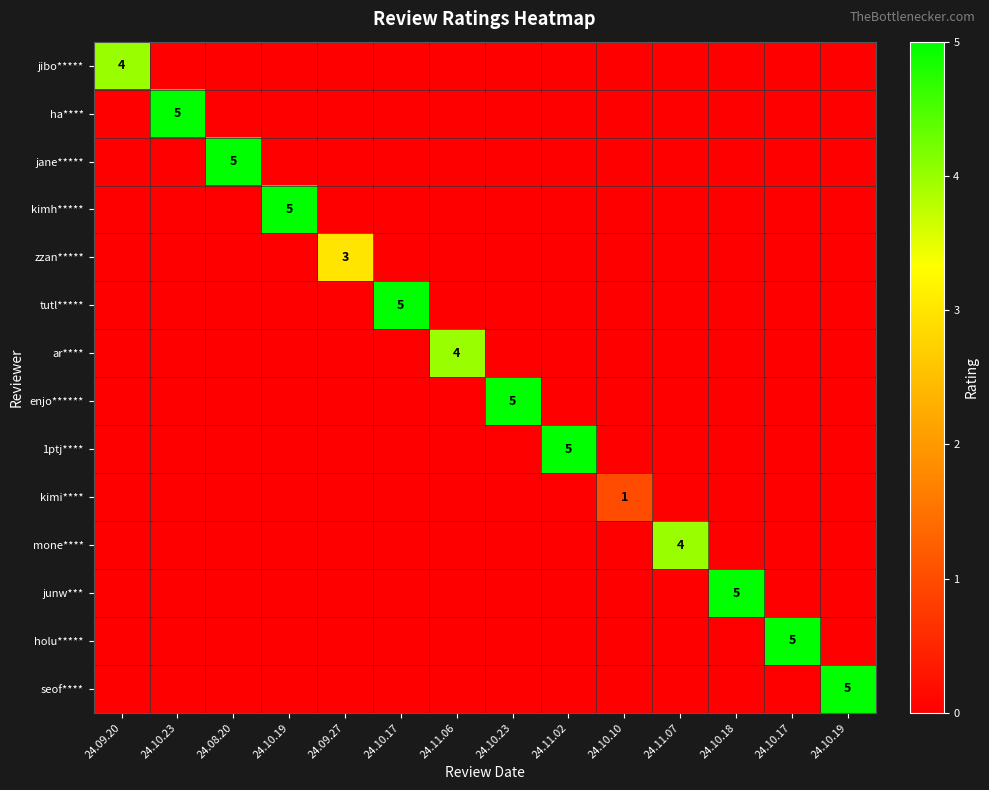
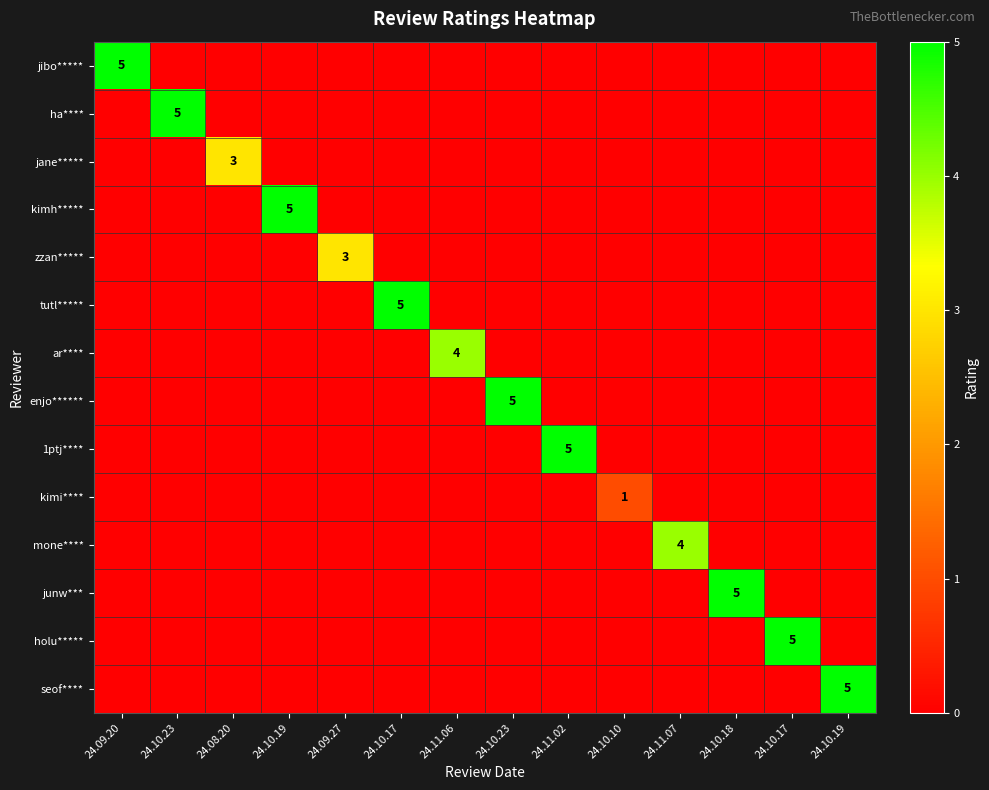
jibo*****, 24.09.20: 4 -> 5
jane*****, 24.08.20: 5 -> 3
